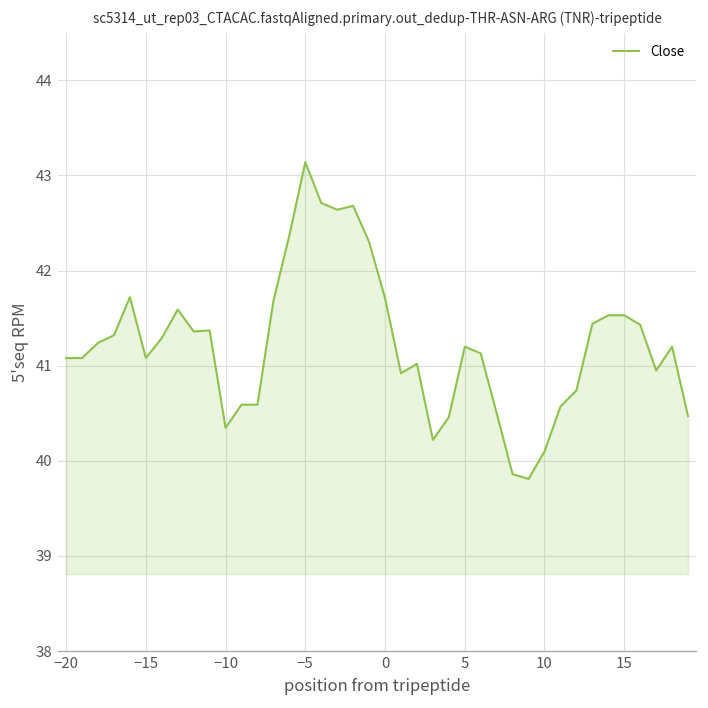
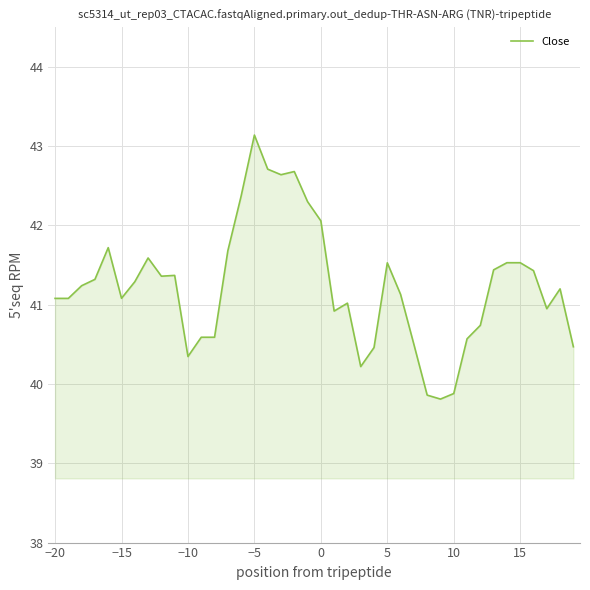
0: 41.7 -> 42.1
5: 41.2 -> 41.5
10: 40.1 -> 39.9
